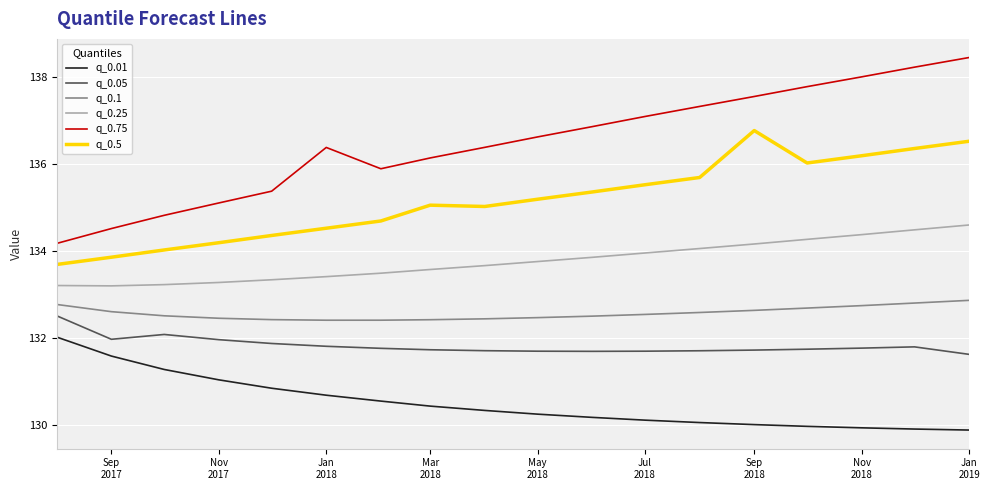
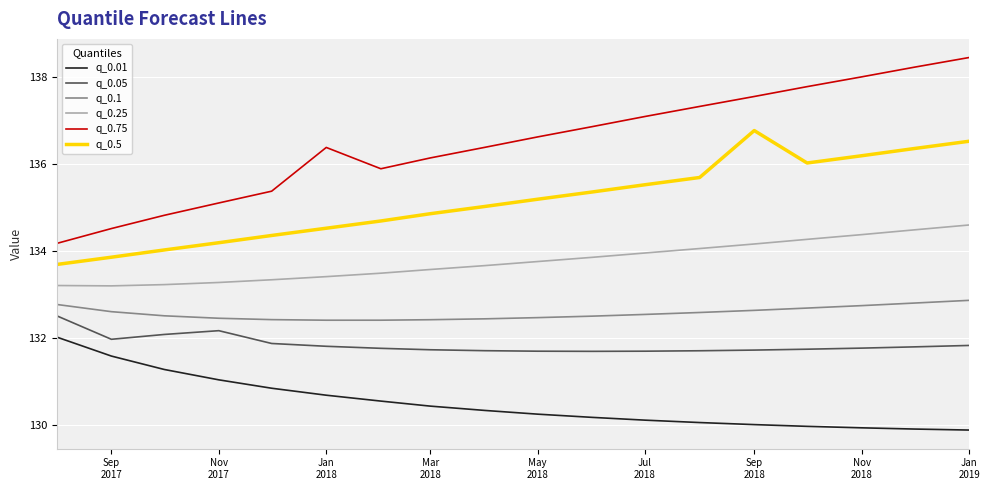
q_0.05, Nov 2017: 132.0 -> 132.2
q_0.5, Mar 2018: 135.1 -> 134.9
q_0.05, Jan 2019: 131.6 -> 131.8
